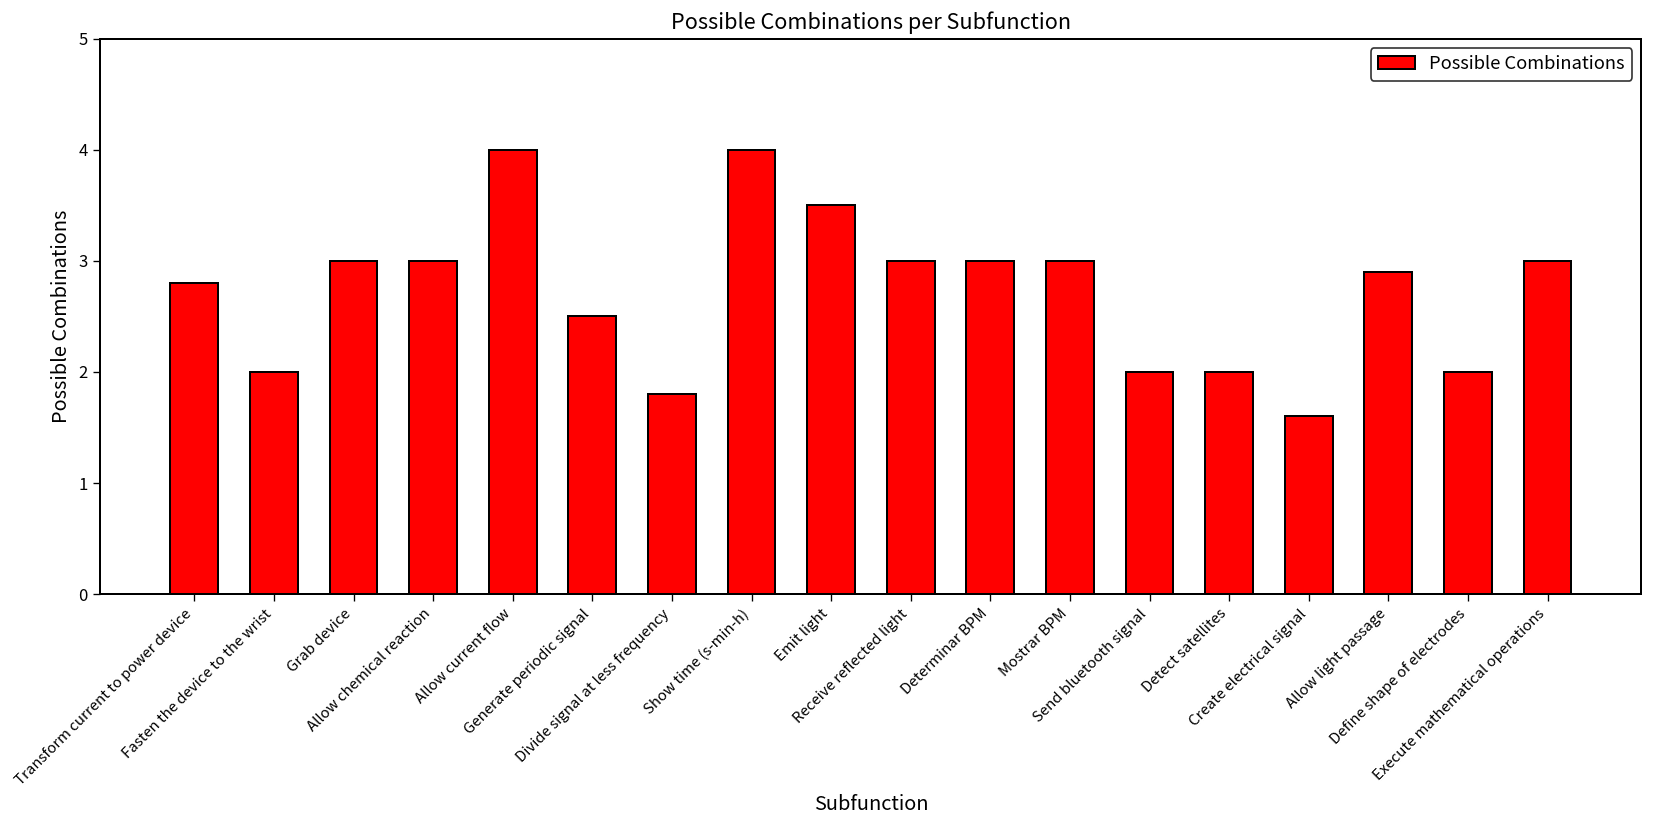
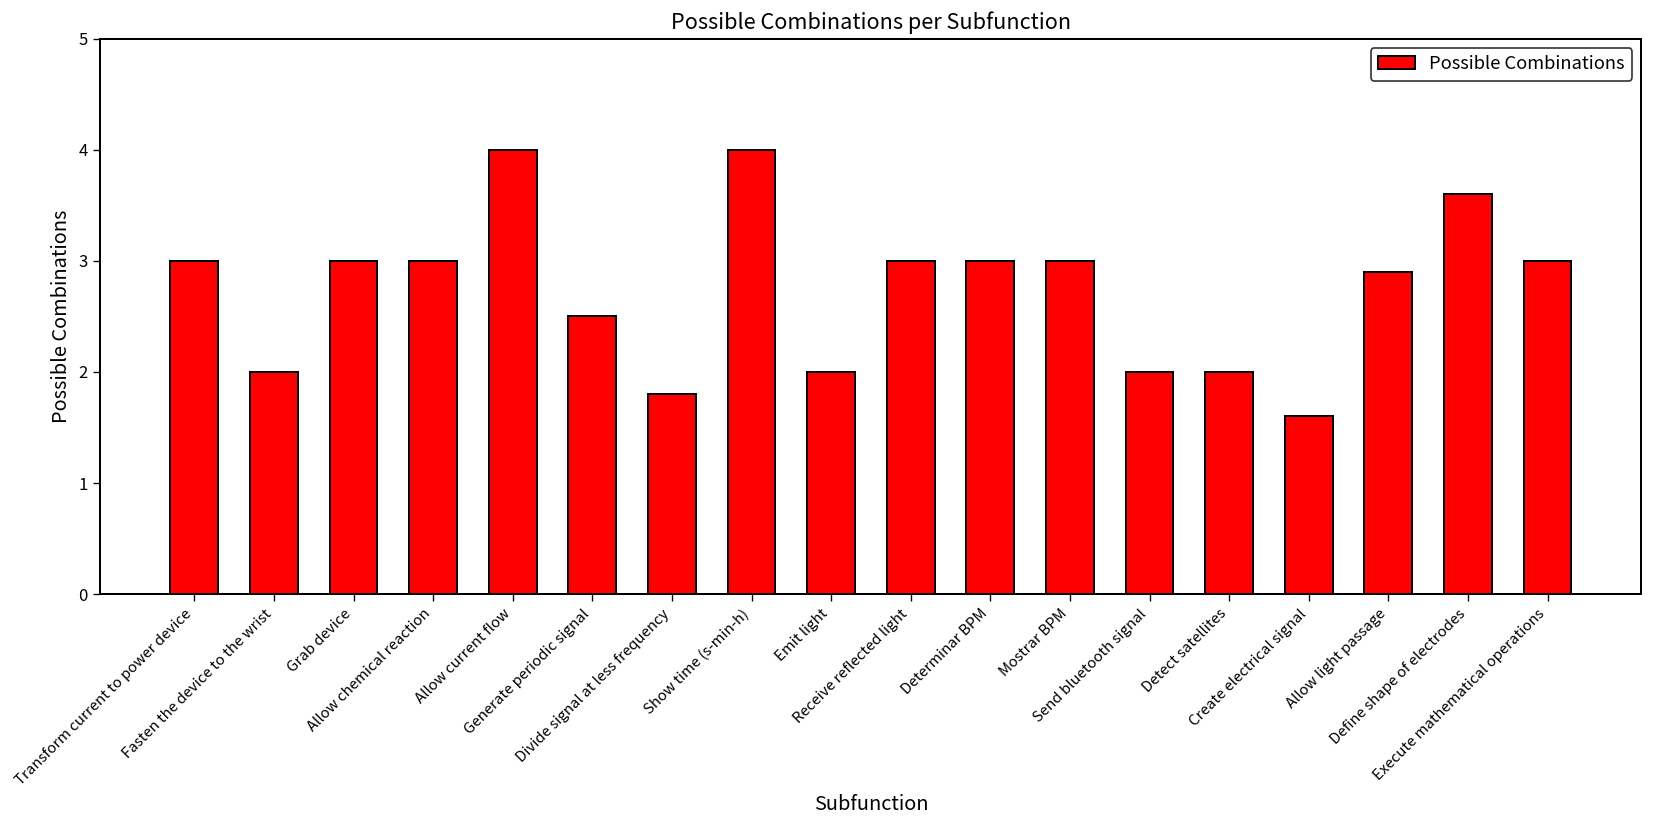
Transform current to power device: 2.8 -> 3.0
Emit light: 3.5 -> 2.0
Define shape of electrodes: 2.0 -> 3.6
